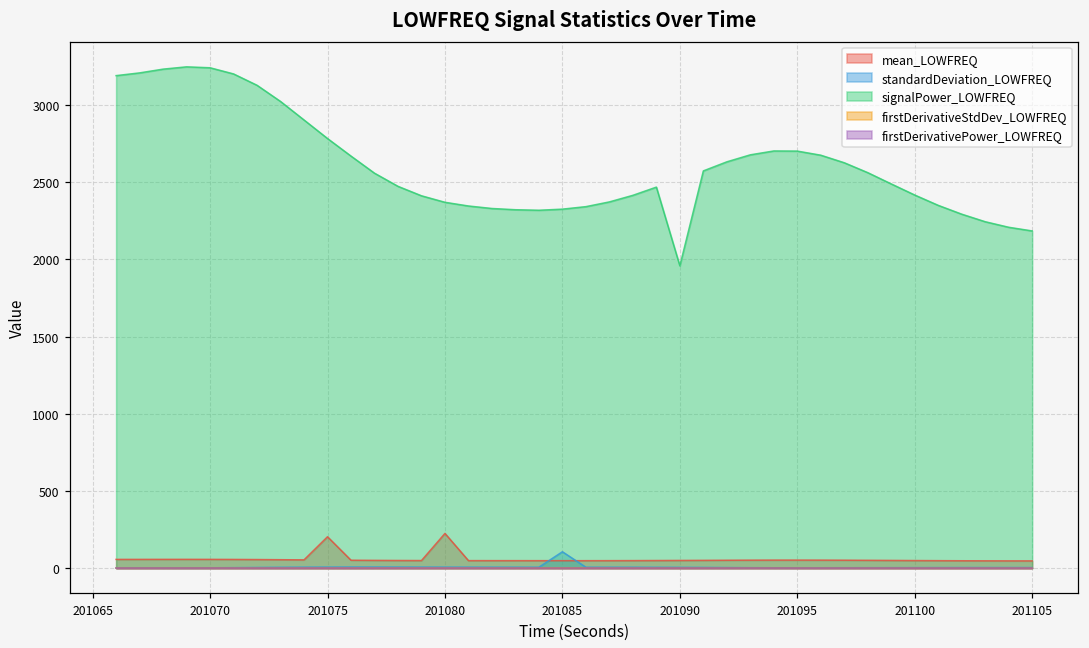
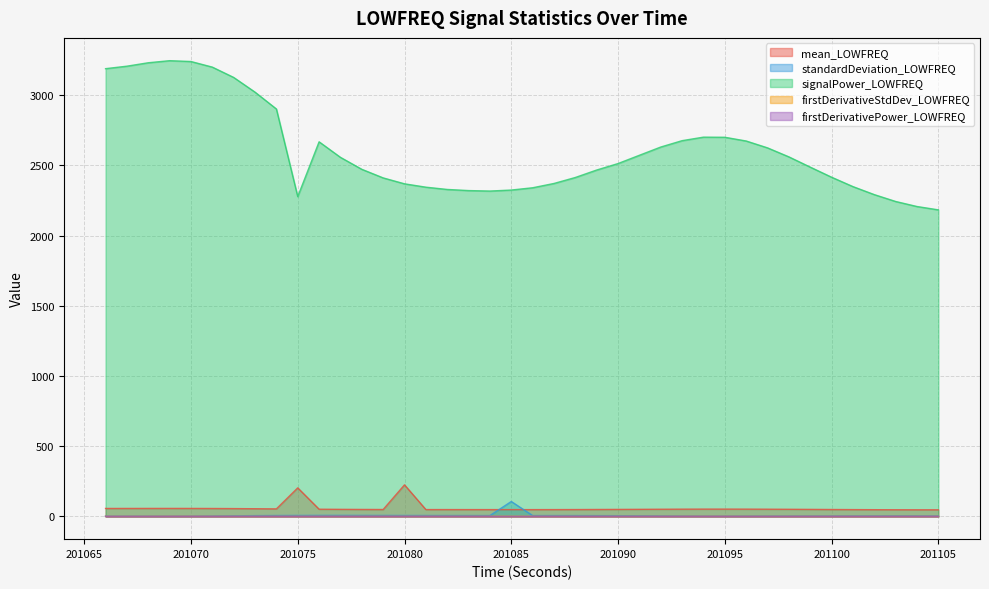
signalPower_LOWFREQ, 201075: 2780 -> 2280
signalPower_LOWFREQ, 201090: 1960 -> 2510
